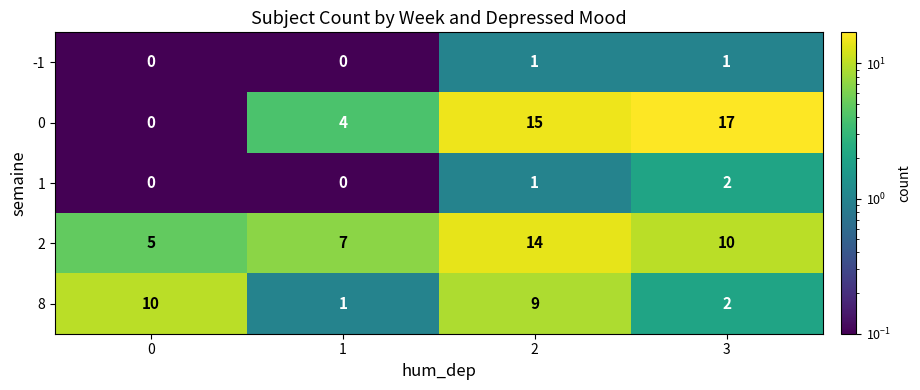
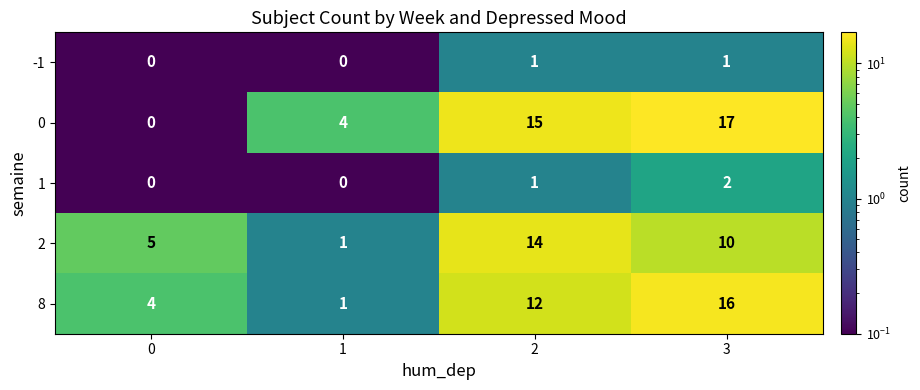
2, 1: 7 -> 1
8, 0: 10 -> 4
8, 2: 9 -> 12
8, 3: 2 -> 16
